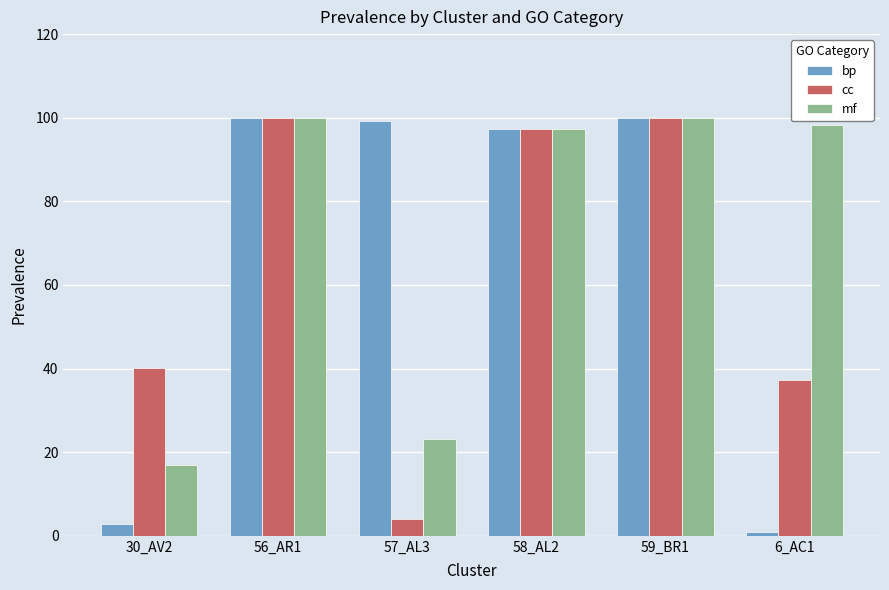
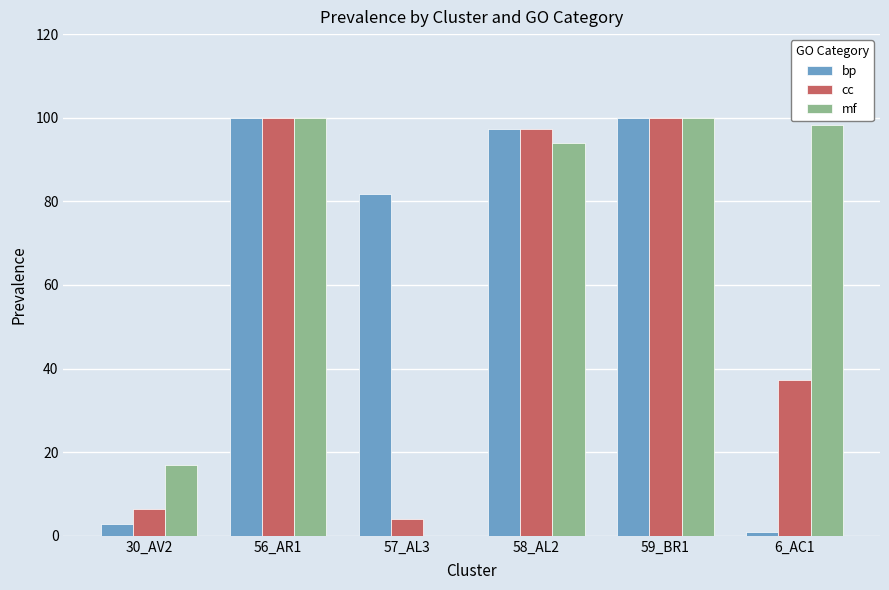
cc, 30_AV2: 40 -> 6
bp, 57_AL3: 99 -> 82
mf, 57_AL3: 23 -> 0
mf, 58_AL2: 97 -> 94
